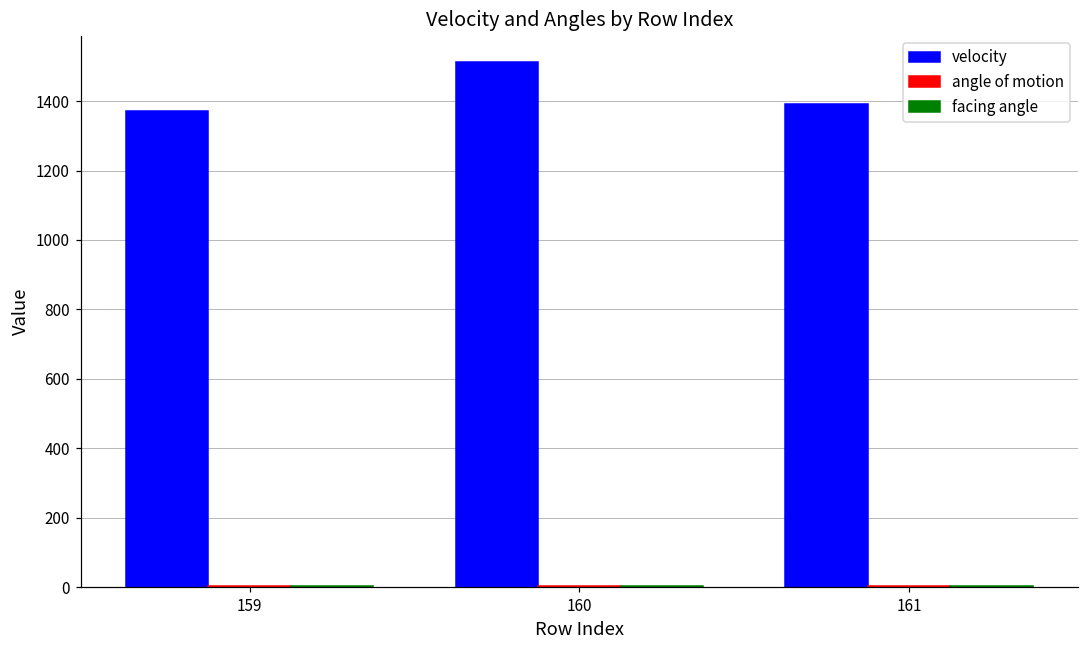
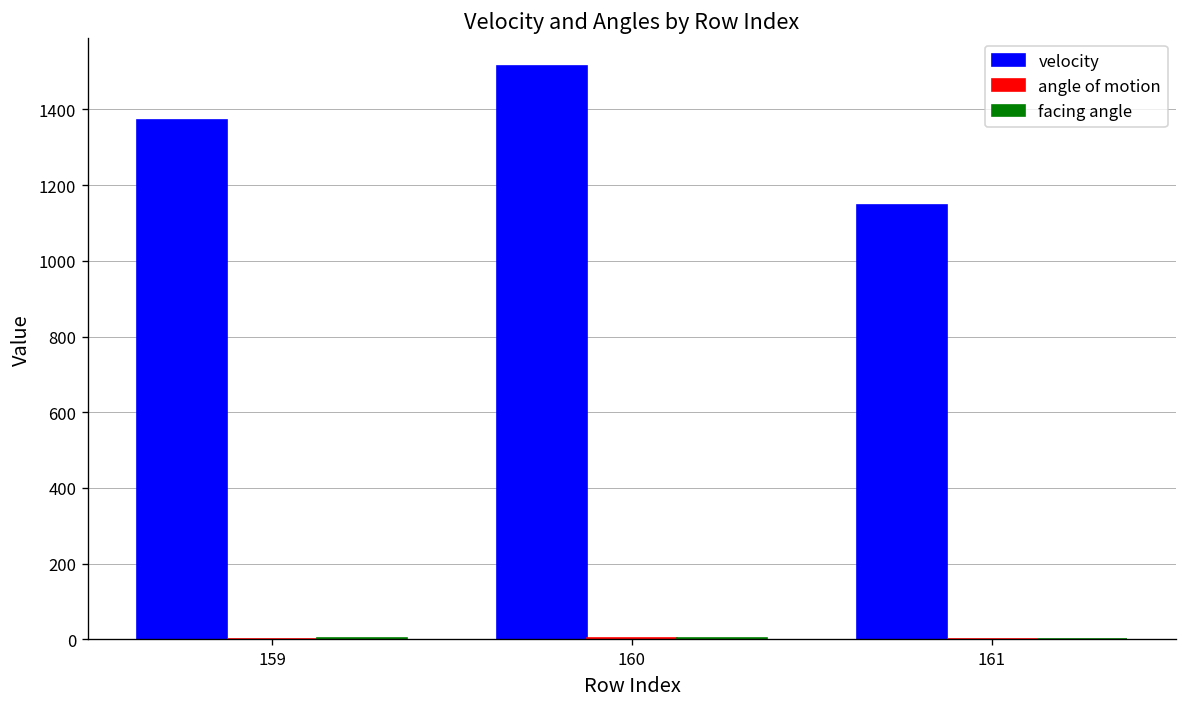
velocity, 161: 1390 -> 1150
